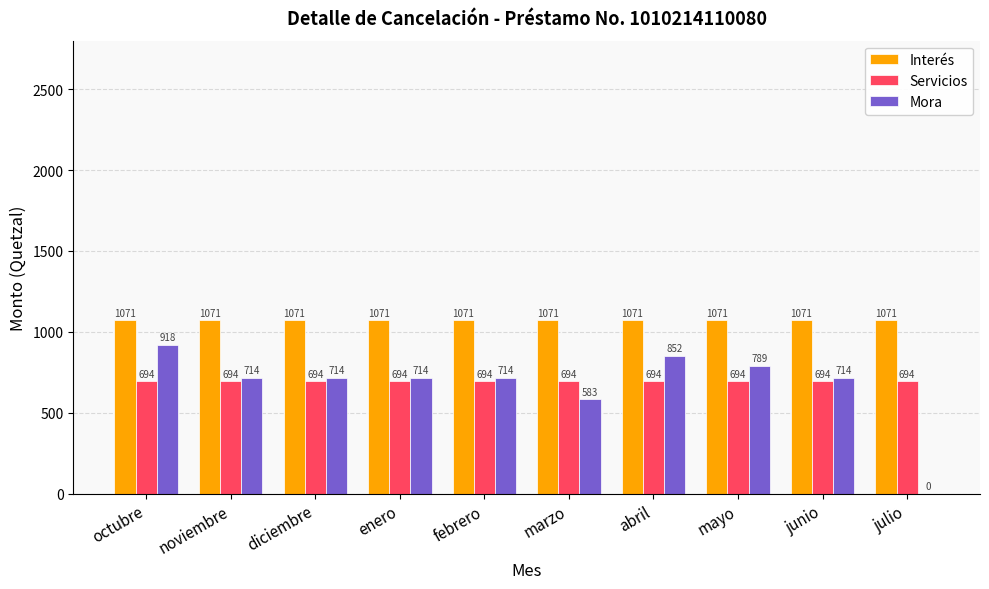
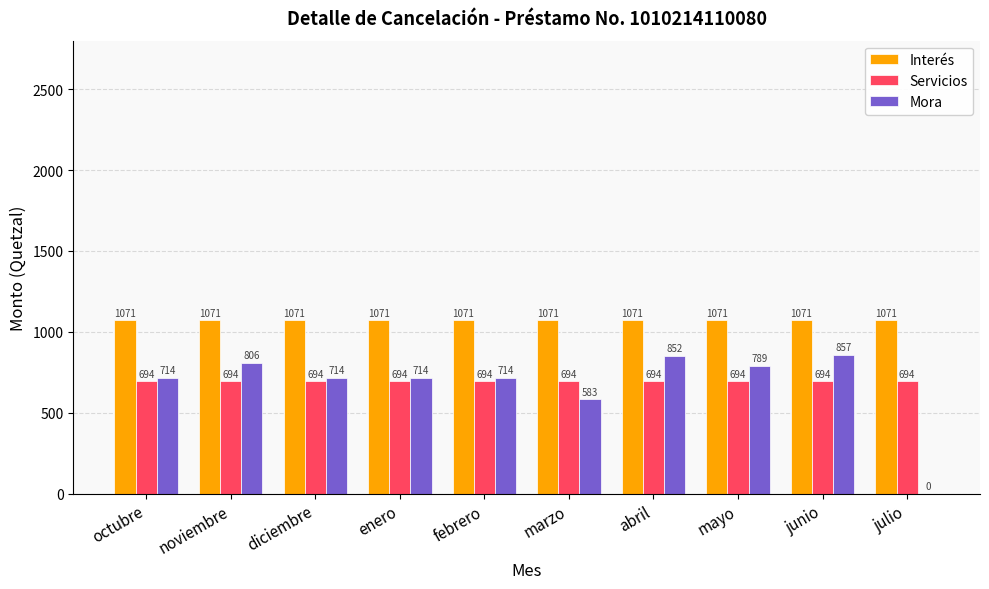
Mora, octubre: 918 -> 714
Mora, noviembre: 714 -> 806
Mora, junio: 714 -> 857
